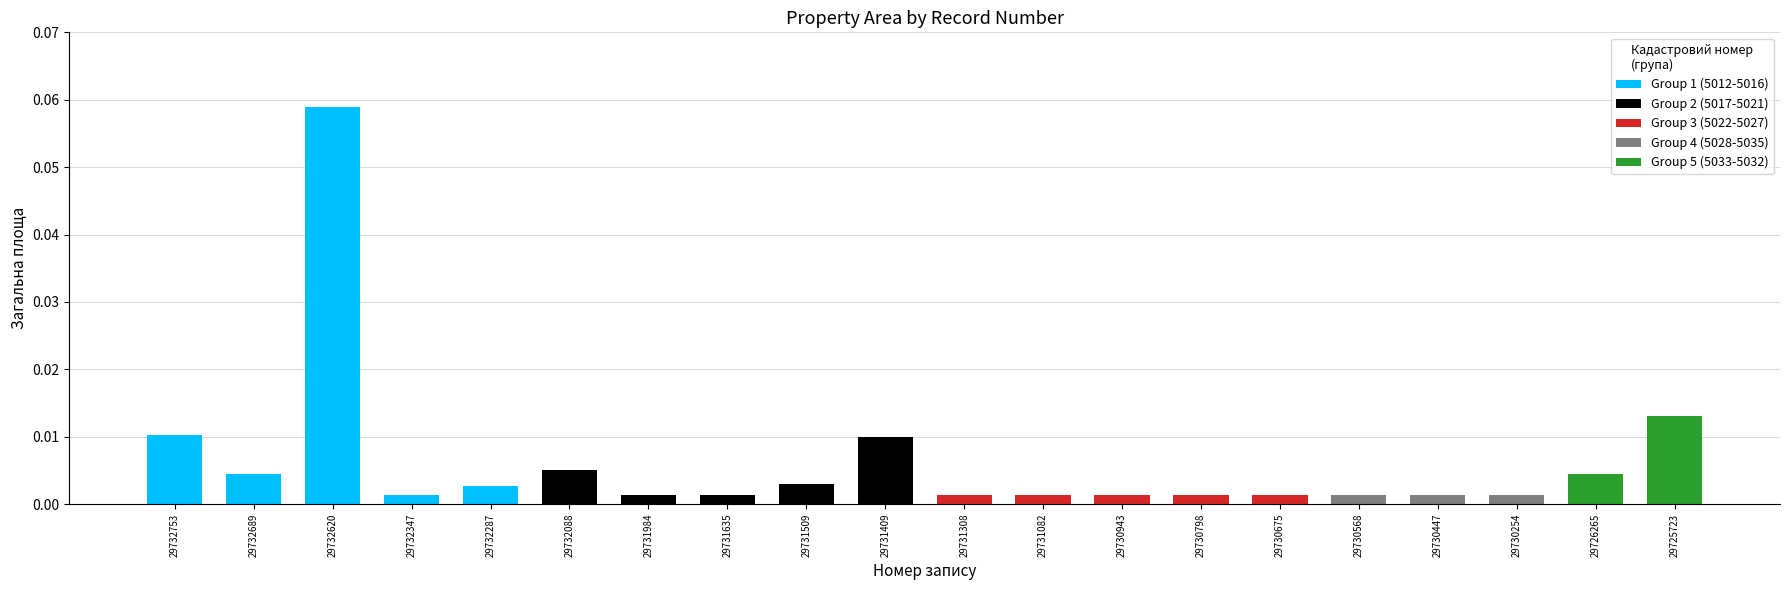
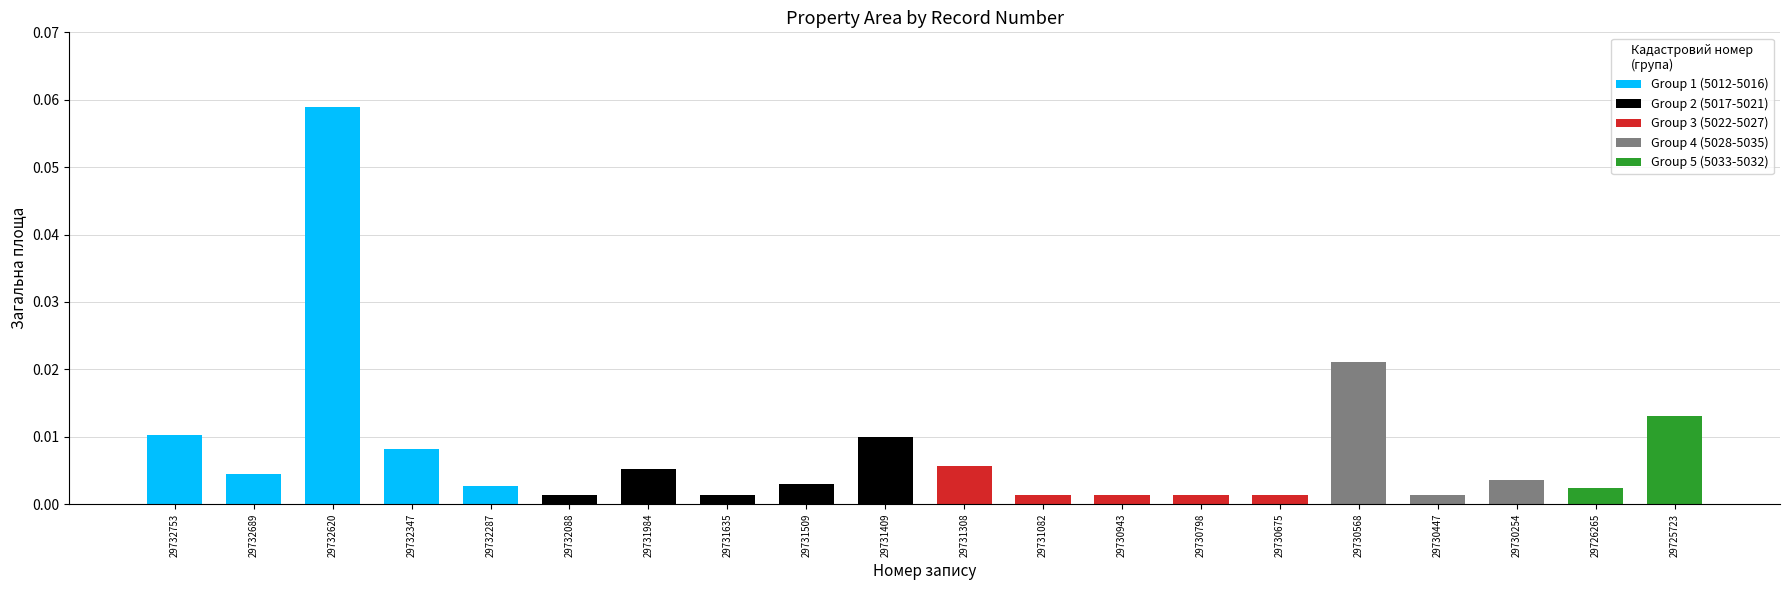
29732347: 0.001 -> 0.008
29732088: 0.005 -> 0.001
29731984: 0.001 -> 0.005
29731308: 0.001 -> 0.006
29730568: 0.001 -> 0.021
29730254: 0.001 -> 0.004
29726265: 0.005 -> 0.002
